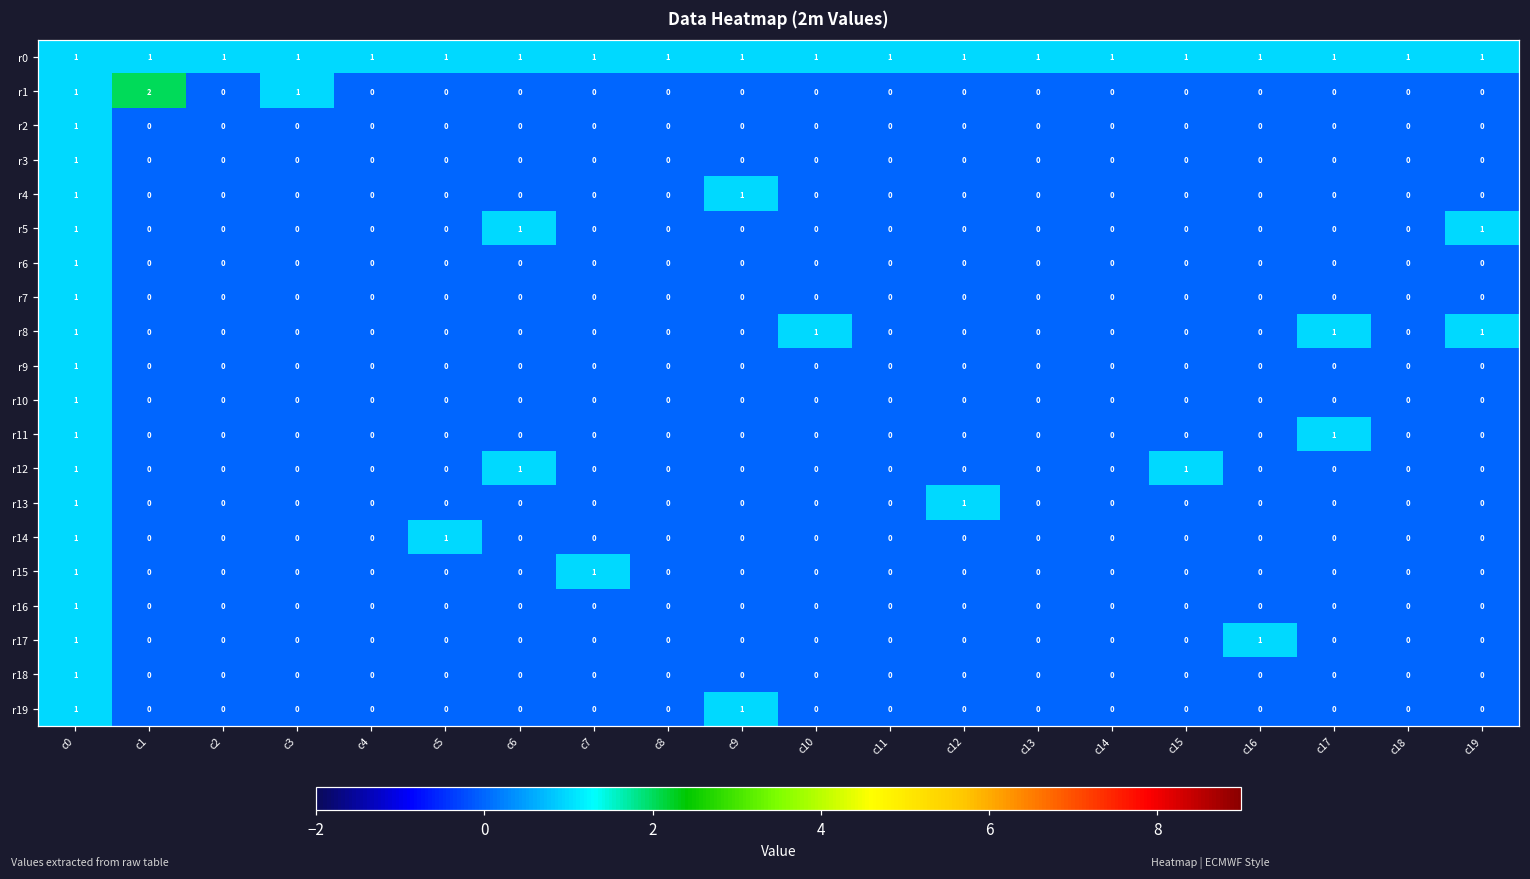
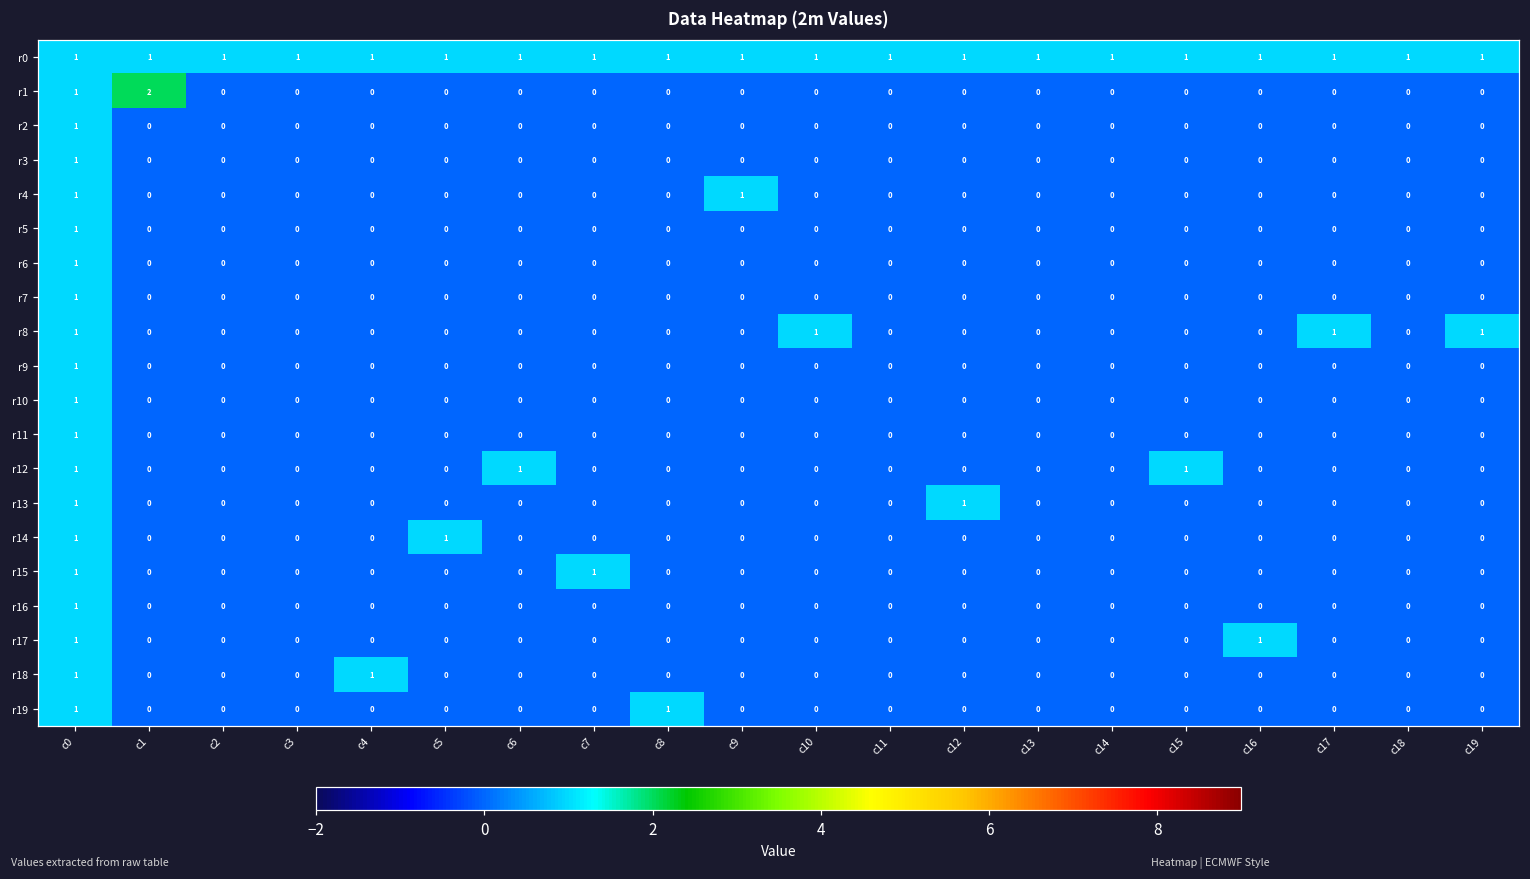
r1, c3: 1 -> 0
r5, c6: 1 -> 0
r5, c19: 1 -> 0
r11, c17: 1 -> 0
r18, c4: 0 -> 1
r19, c8: 0 -> 1
r19, c9: 1 -> 0
